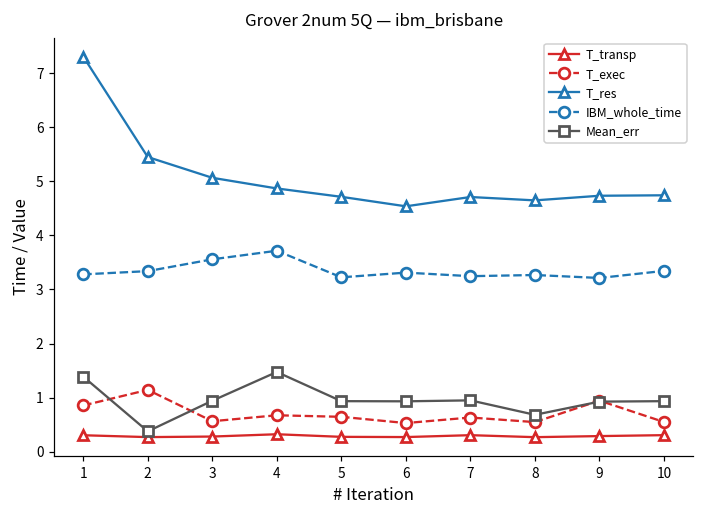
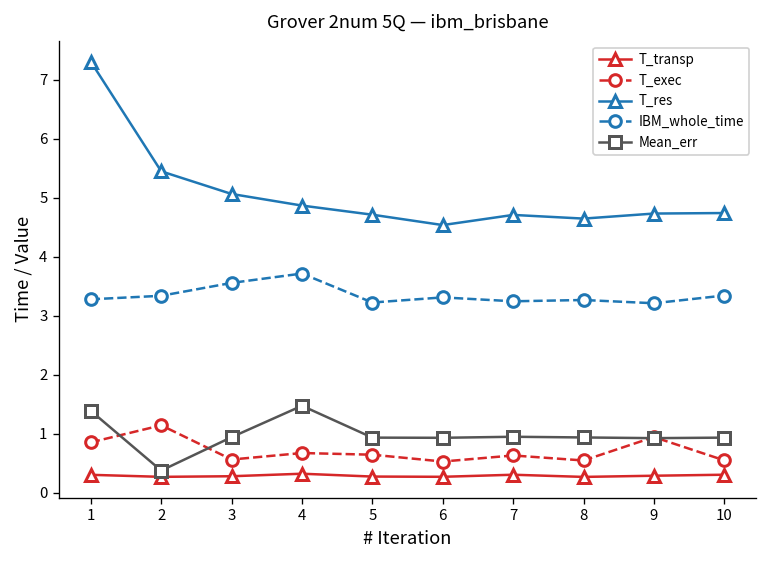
Mean_err, 8: 0.7 -> 0.9
